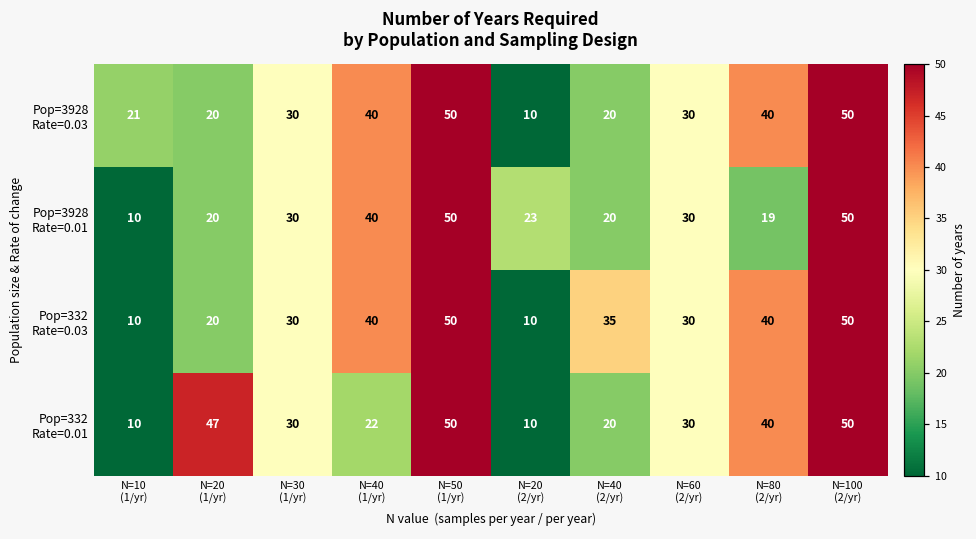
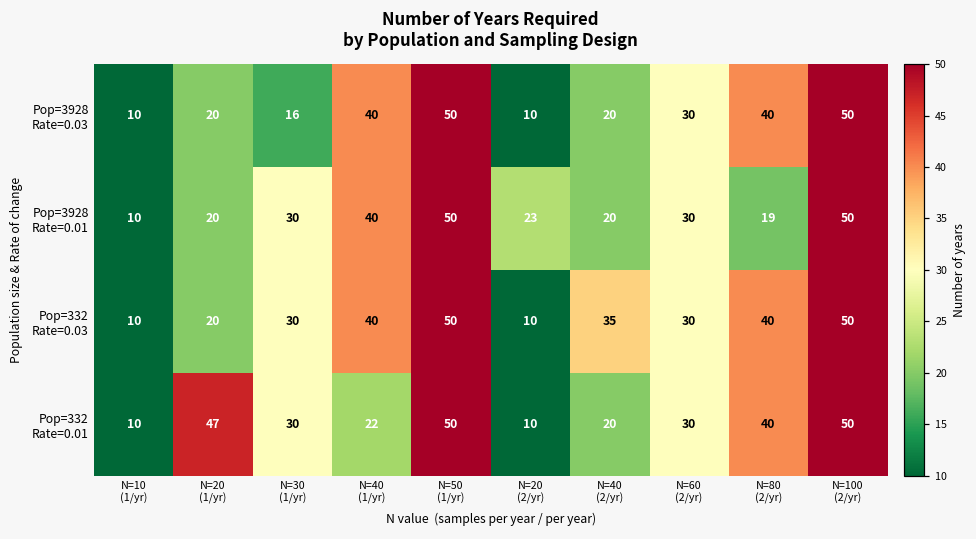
Pop=3928 Rate=0.03, N=10 (1/yr): 21 -> 10
Pop=3928 Rate=0.03, N=30 (1/yr): 30 -> 16
